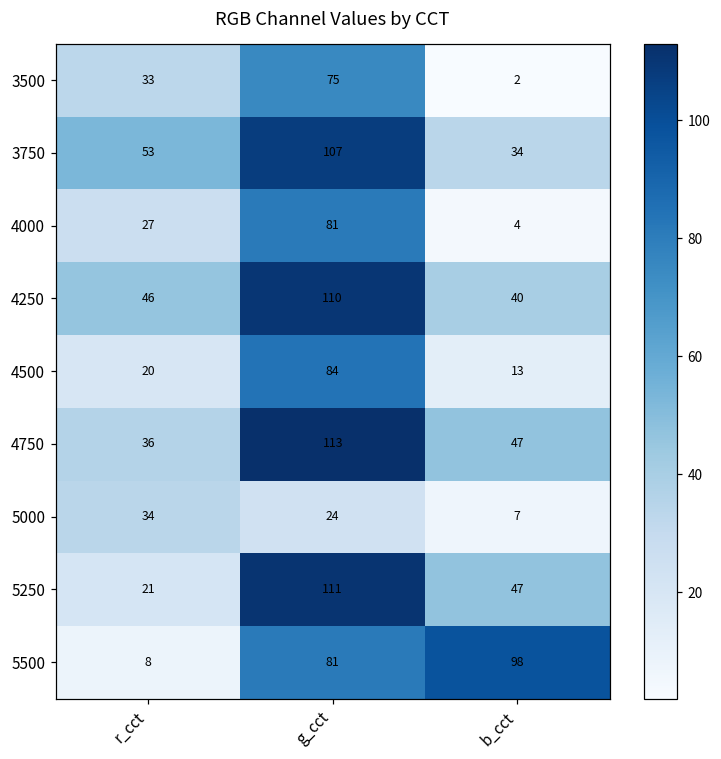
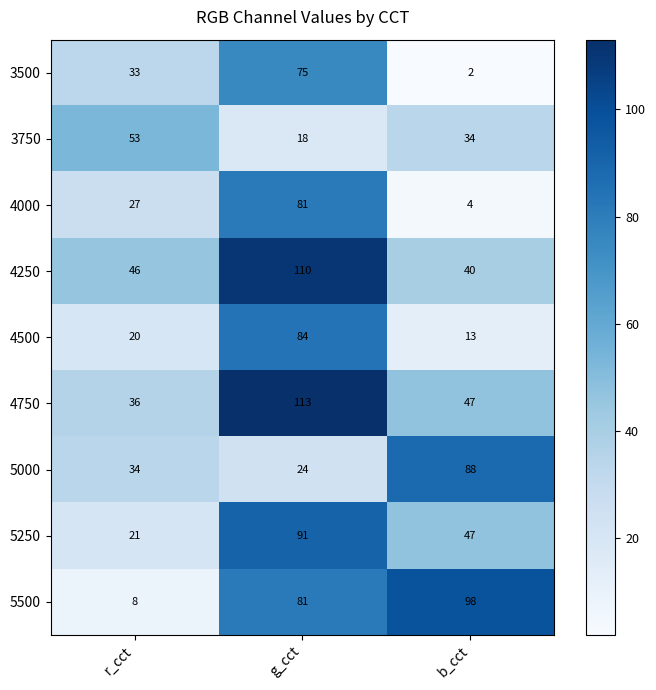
3750, g_cct: 107 -> 18
5000, b_cct: 7 -> 88
5250, g_cct: 111 -> 91
